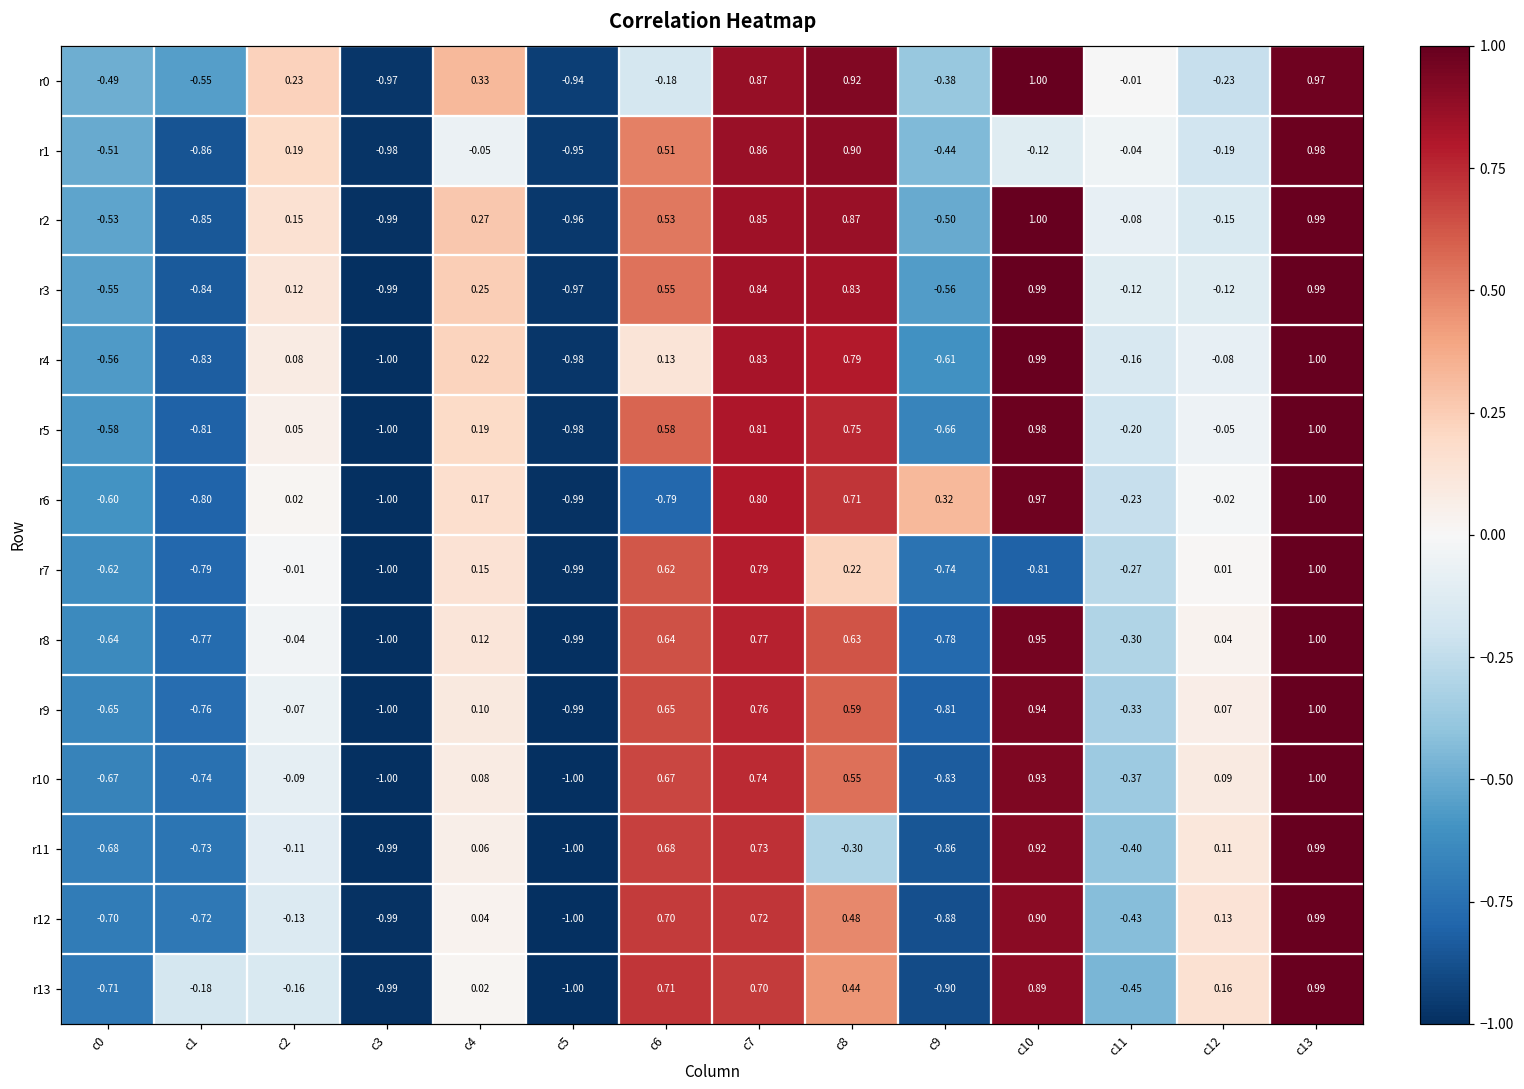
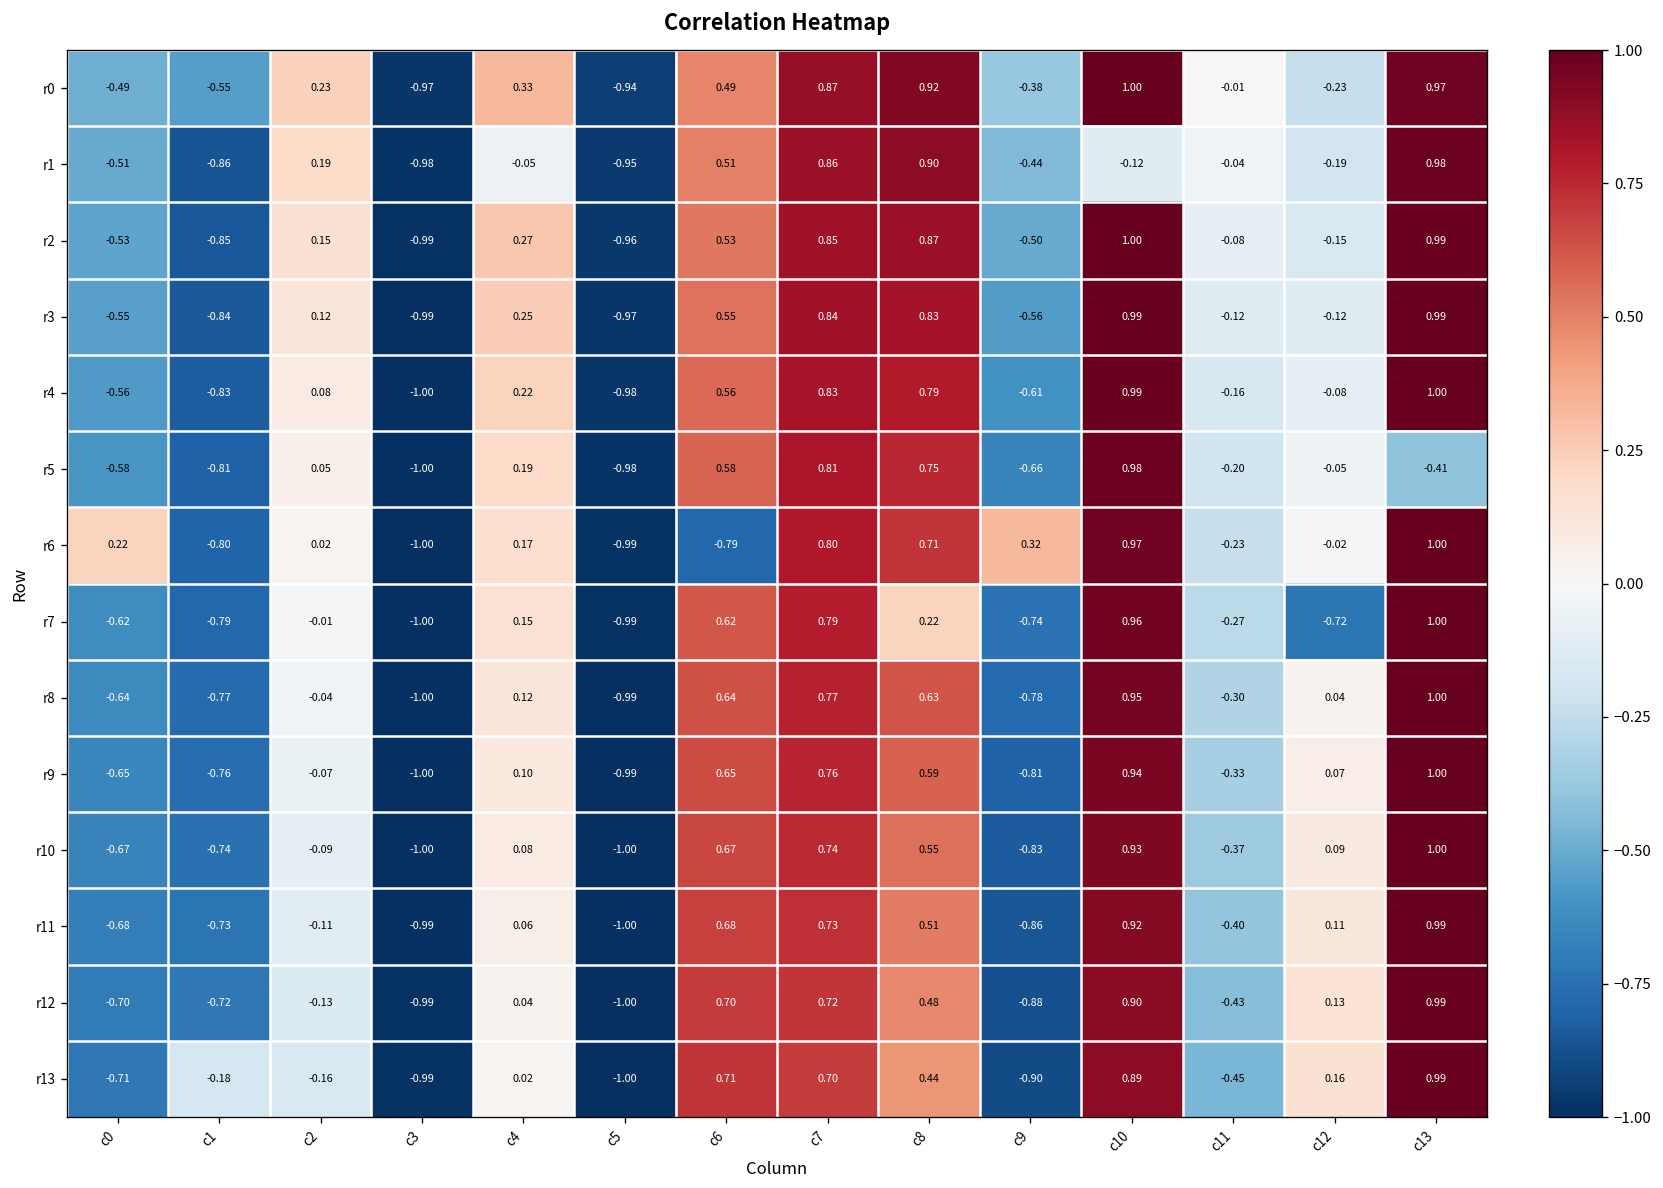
r0, c6: -0.18 -> 0.49
r4, c6: 0.13 -> 0.56
r5, c13: 1.00 -> -0.41
r6, c0: -0.60 -> 0.22
r7, c10: -0.81 -> 0.96
r7, c12: 0.01 -> -0.72
r11, c8: -0.30 -> 0.51
